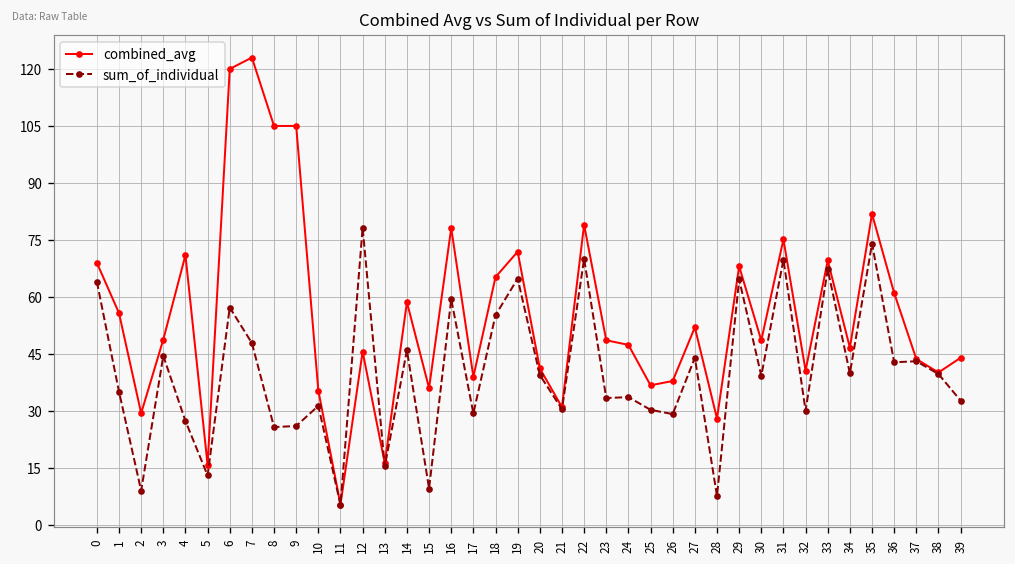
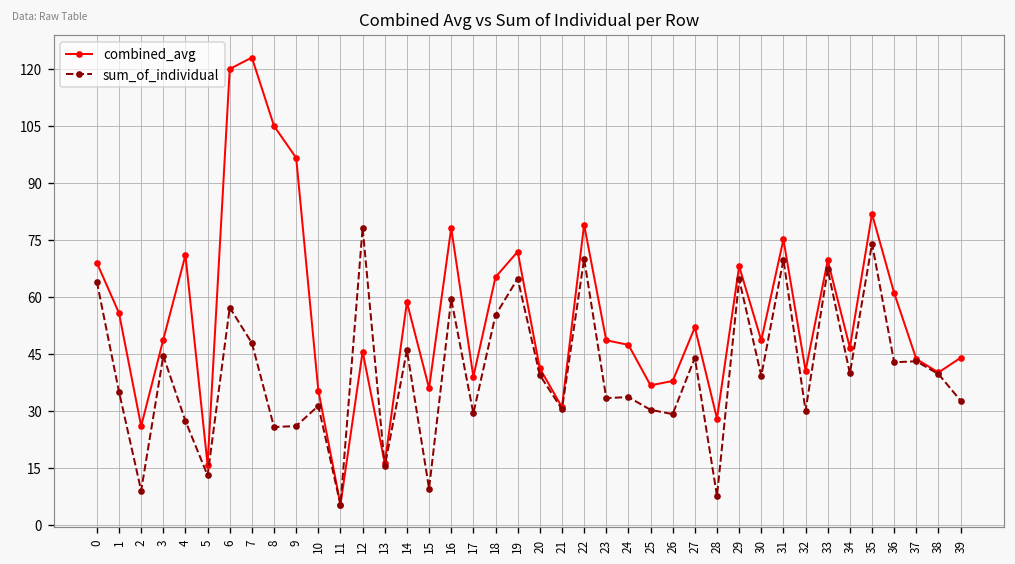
combined_avg, 2: 29 -> 26
combined_avg, 9: 105 -> 97
